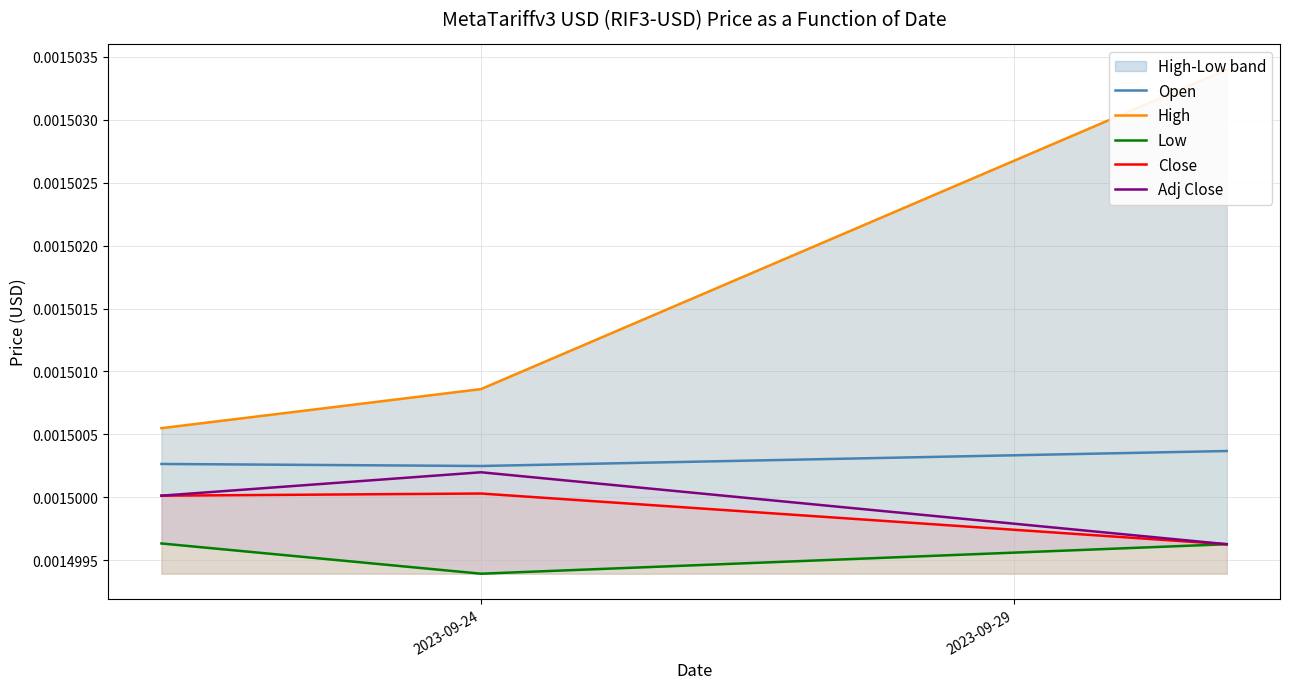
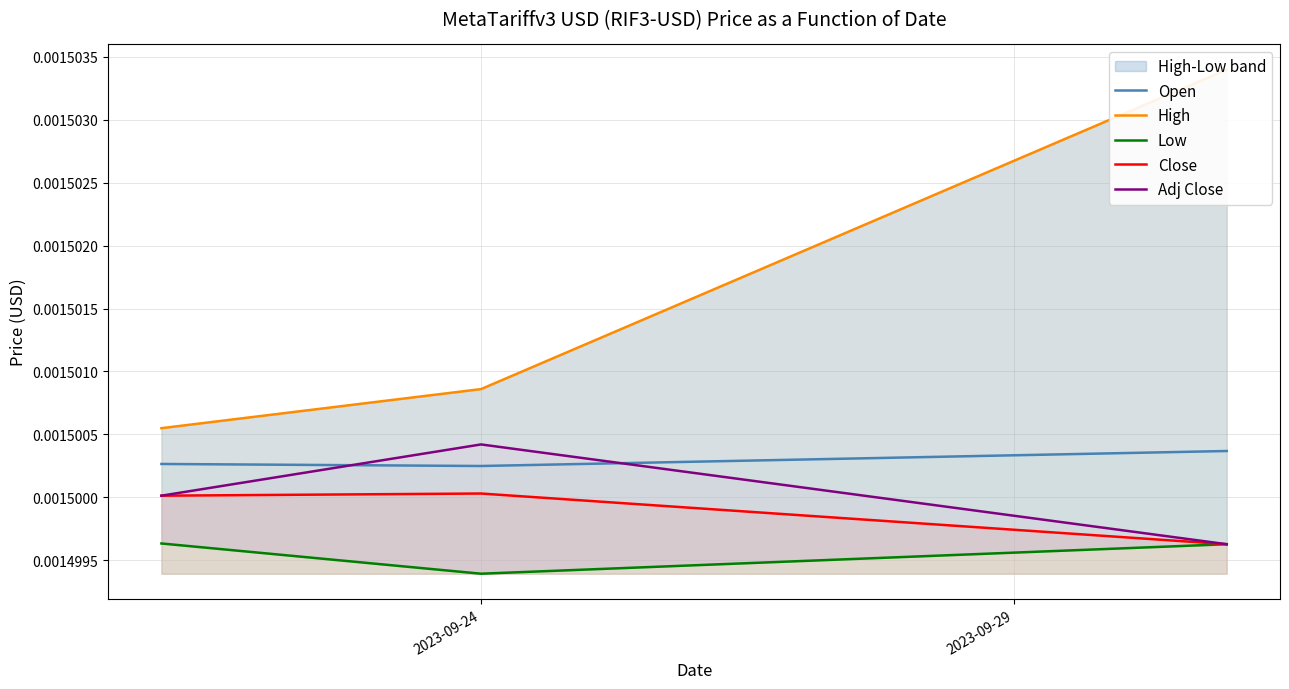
Adj Close, 2023-09-24: 0.00150020 -> 0.00150042
